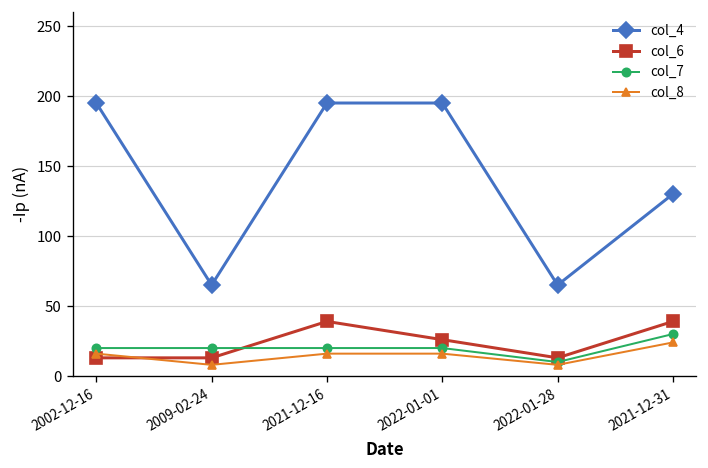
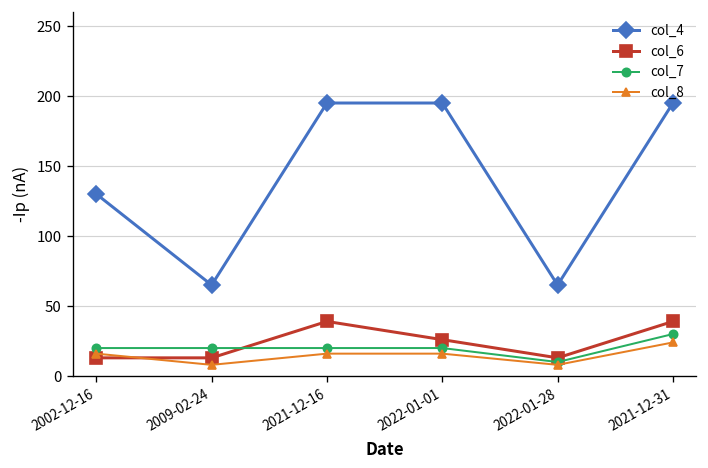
col_4, 2002-12-16: 195 -> 130
col_4, 2021-12-31: 130 -> 195
